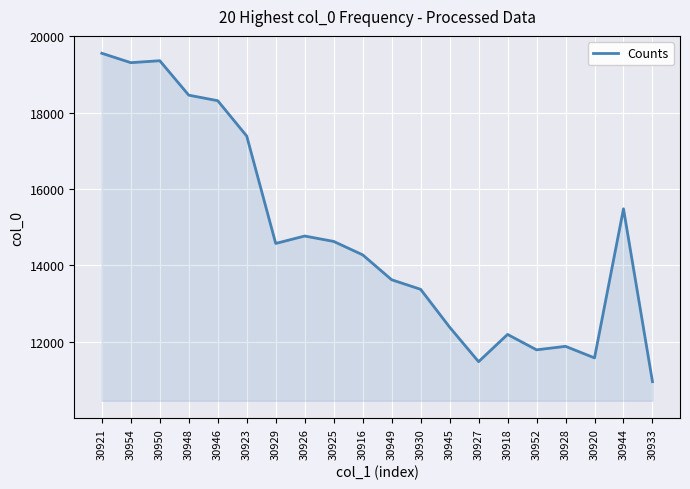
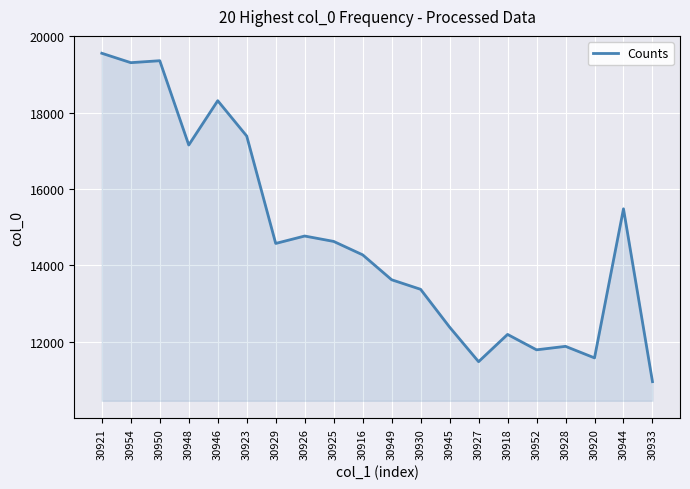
30948: 18500 -> 17200
